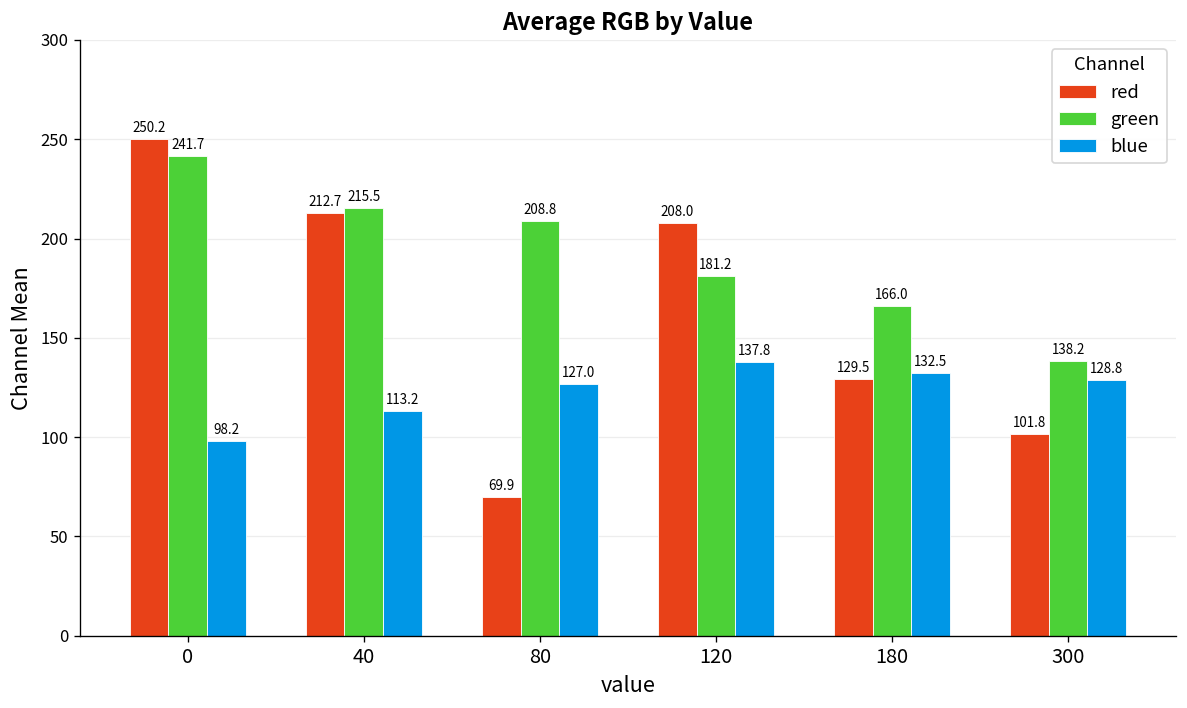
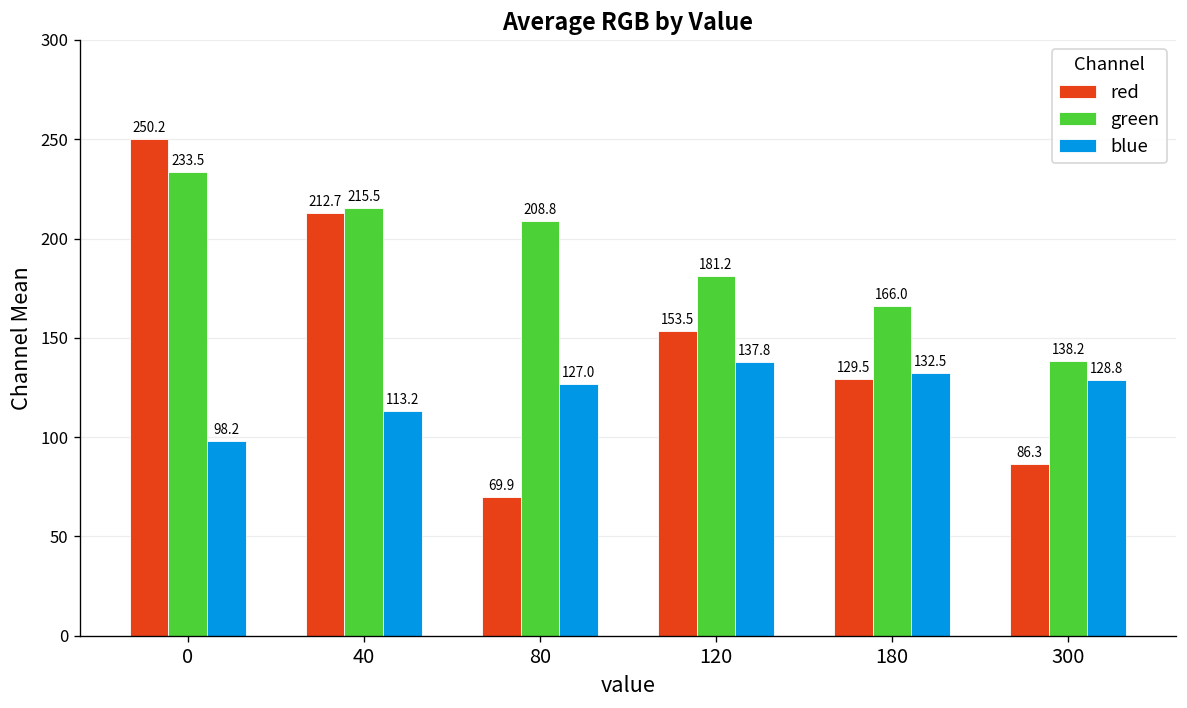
green, 0: 241.7 -> 233.5
red, 120: 208.0 -> 153.5
red, 300: 101.8 -> 86.3
